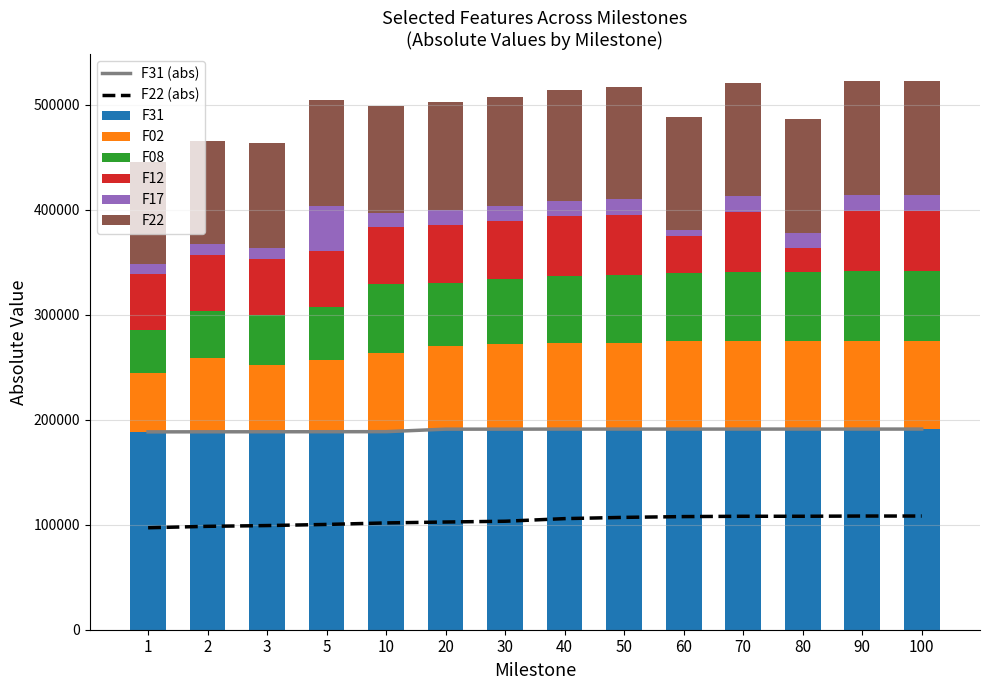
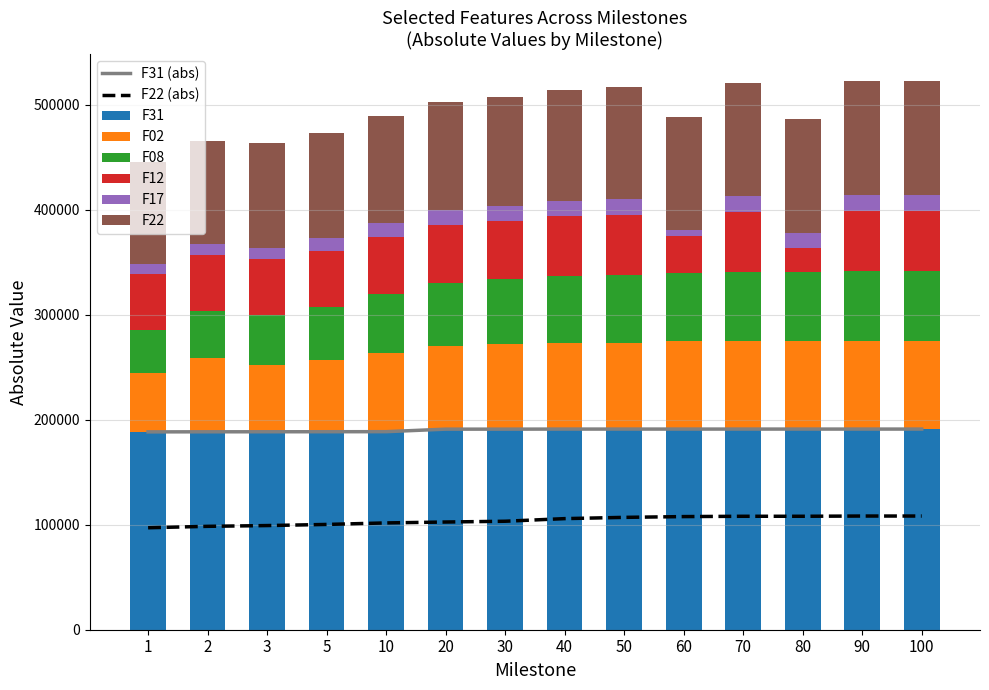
F17, 5: 43000 -> 12000
F08, 10: 66000 -> 56000
